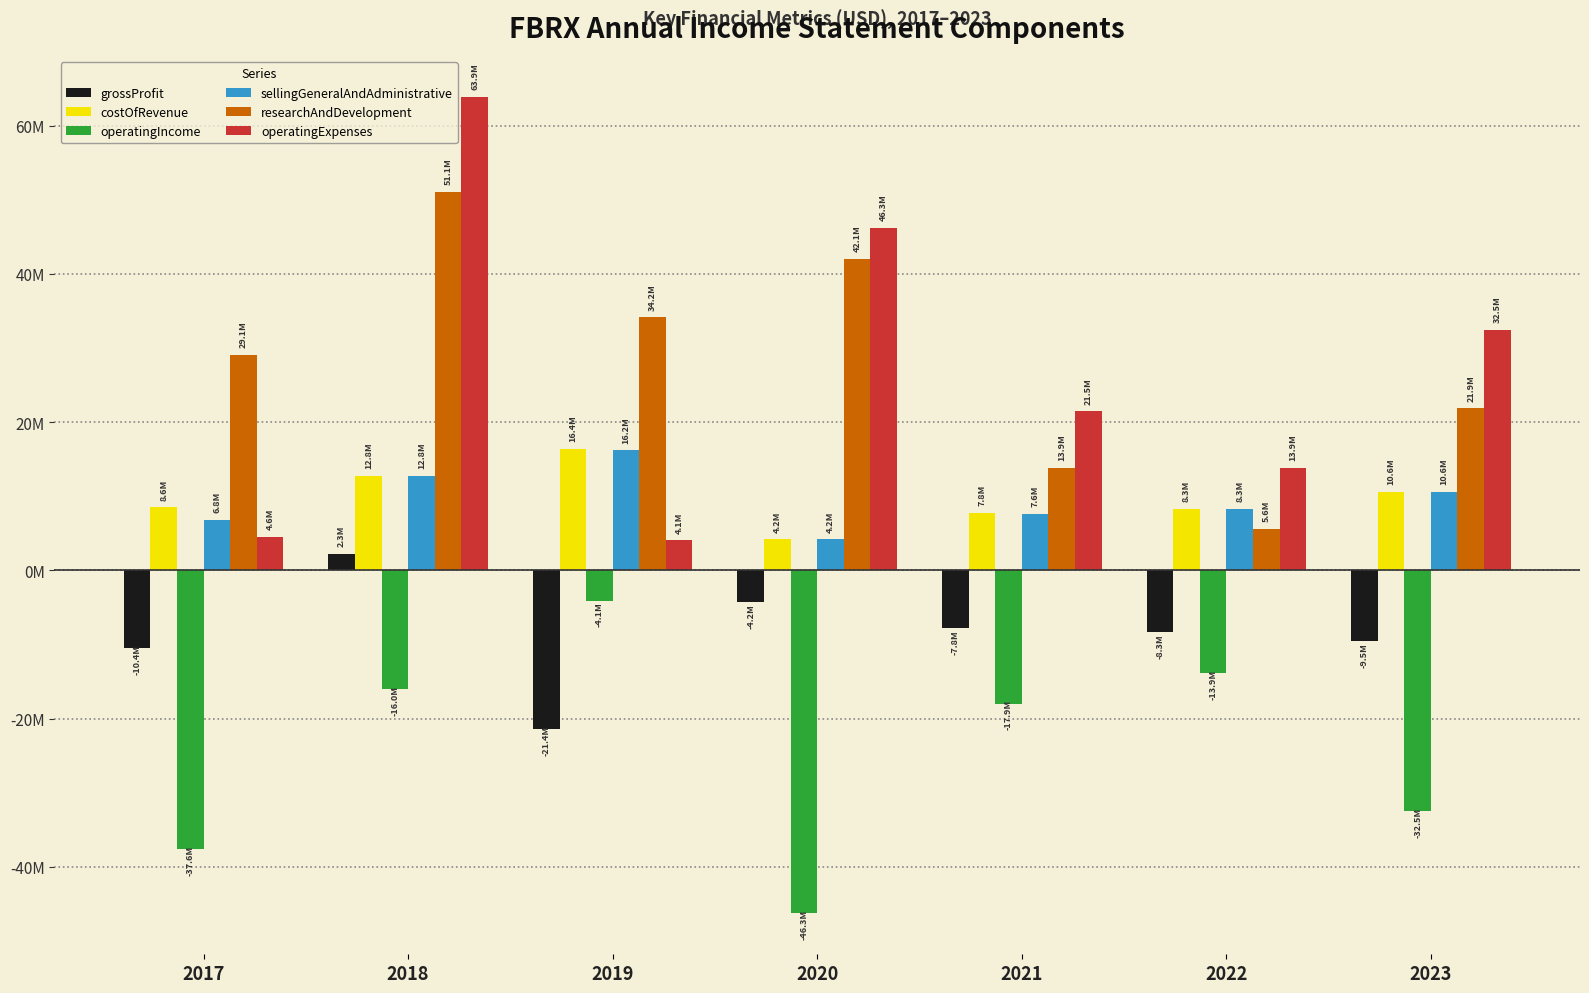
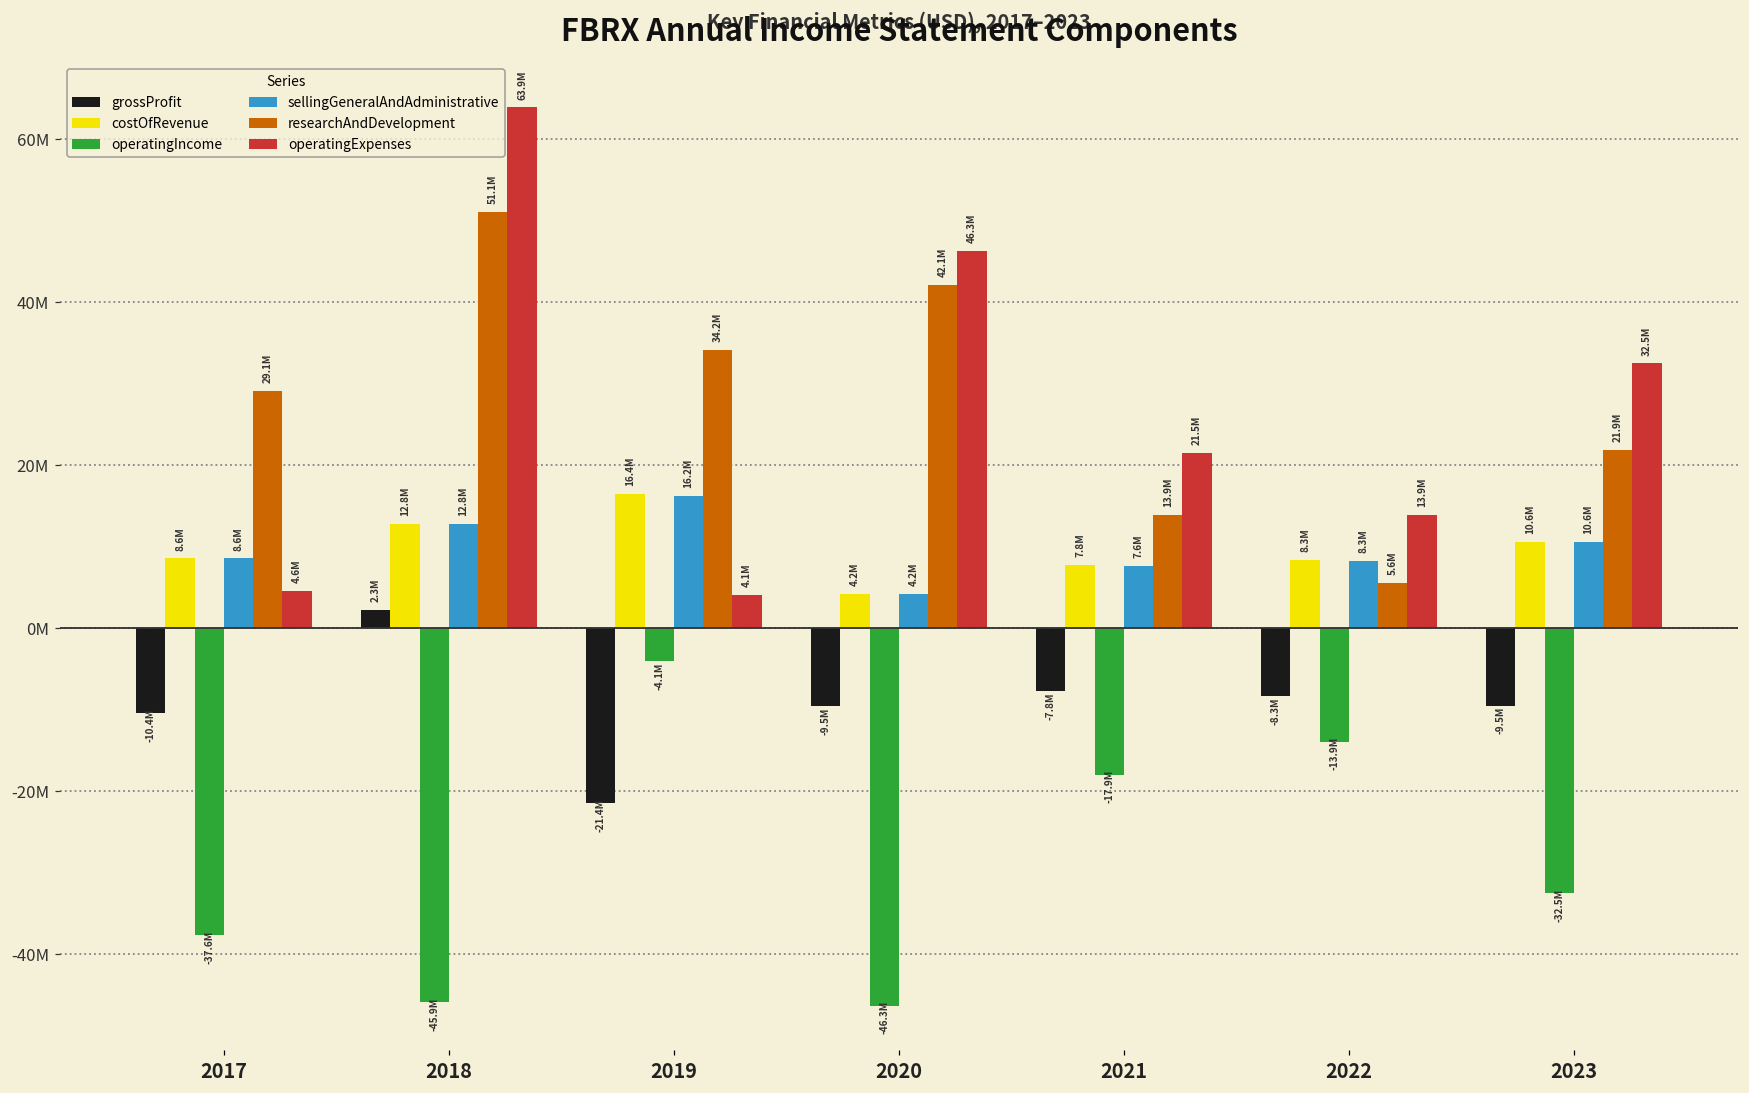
sellingGeneralAndAdministrative, 2017: 6.8M -> 8.6M
operatingIncome, 2018: -16.0M -> -45.9M
grossProfit, 2020: -4.2M -> -9.5M
